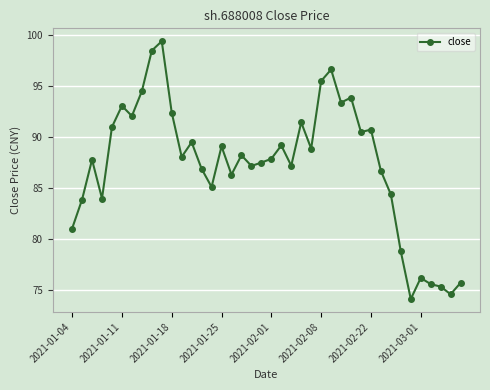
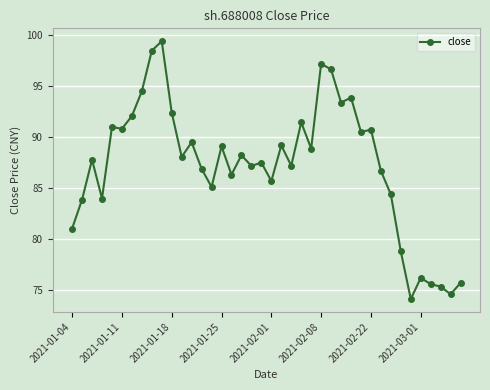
2021-01-11: 93.1 -> 90.8
2021-02-01: 87.9 -> 85.7
2021-02-08: 95.5 -> 97.2
